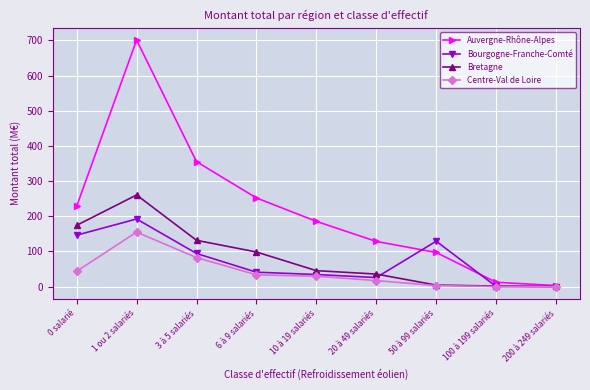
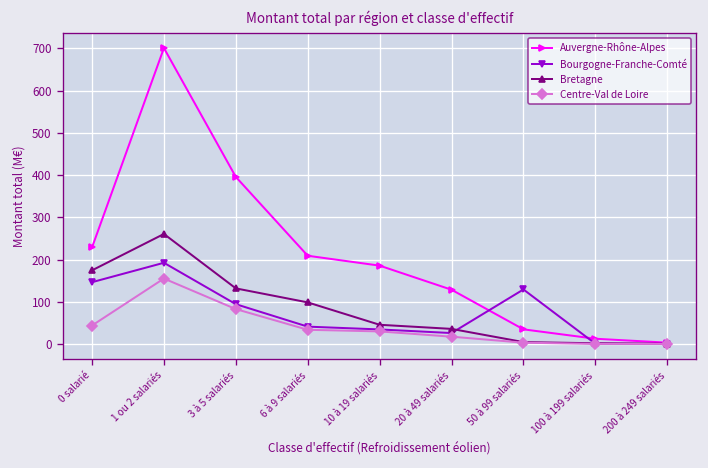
Auvergne-Rhône-Alpes, 3 à 5 salariés: 360 -> 400
Auvergne-Rhône-Alpes, 6 à 9 salariés: 250 -> 210
Auvergne-Rhône-Alpes, 50 à 99 salariés: 100 -> 30
